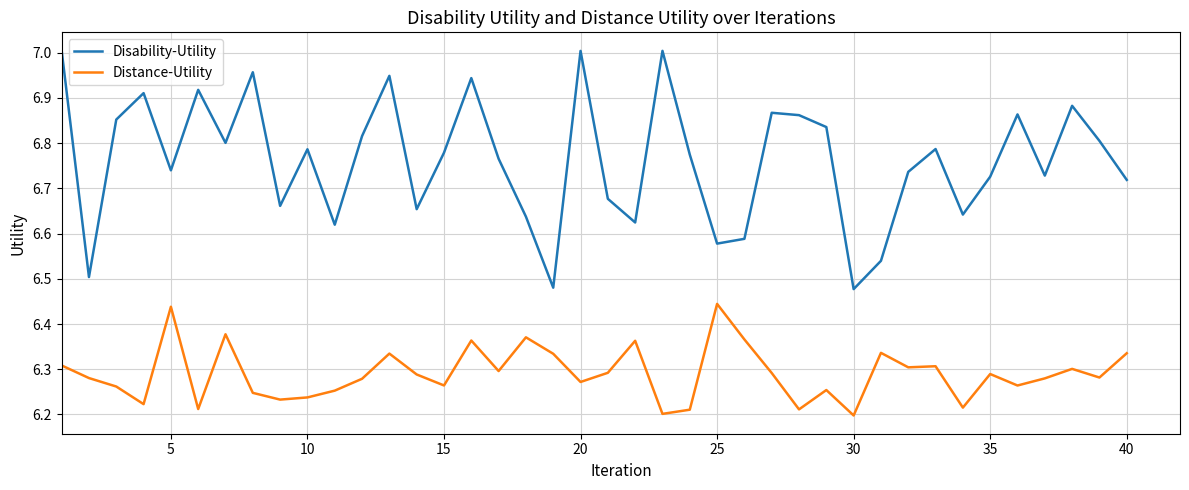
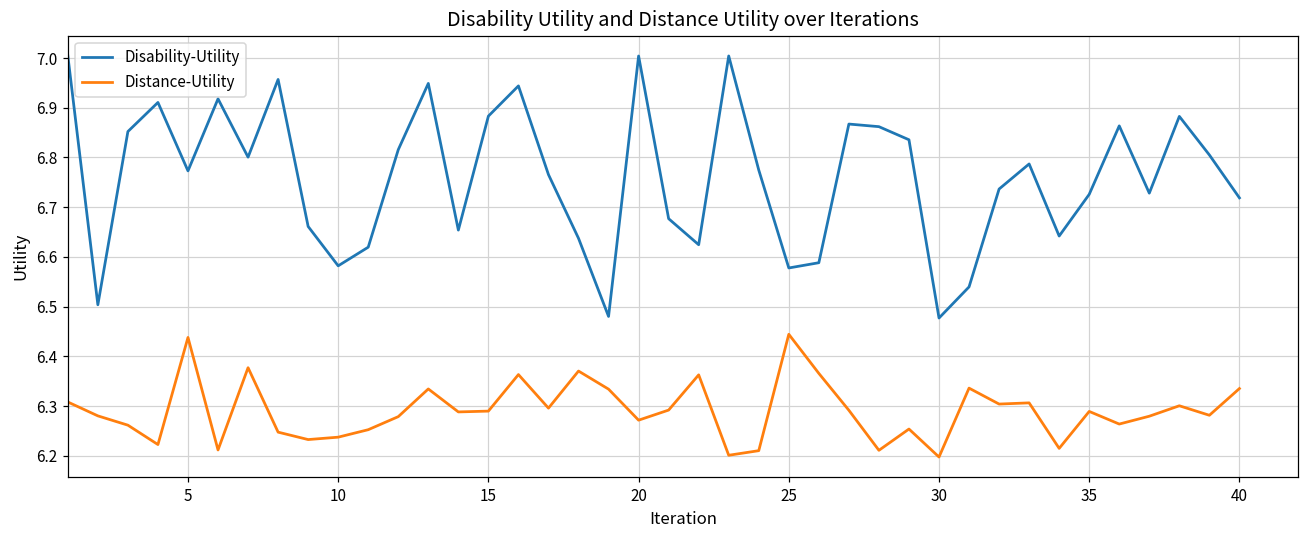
Disability-Utility, 5: 6.74 -> 6.77
Disability-Utility, 10: 6.79 -> 6.58
Disability-Utility, 15: 6.78 -> 6.88
Distance-Utility, 15: 6.26 -> 6.29
